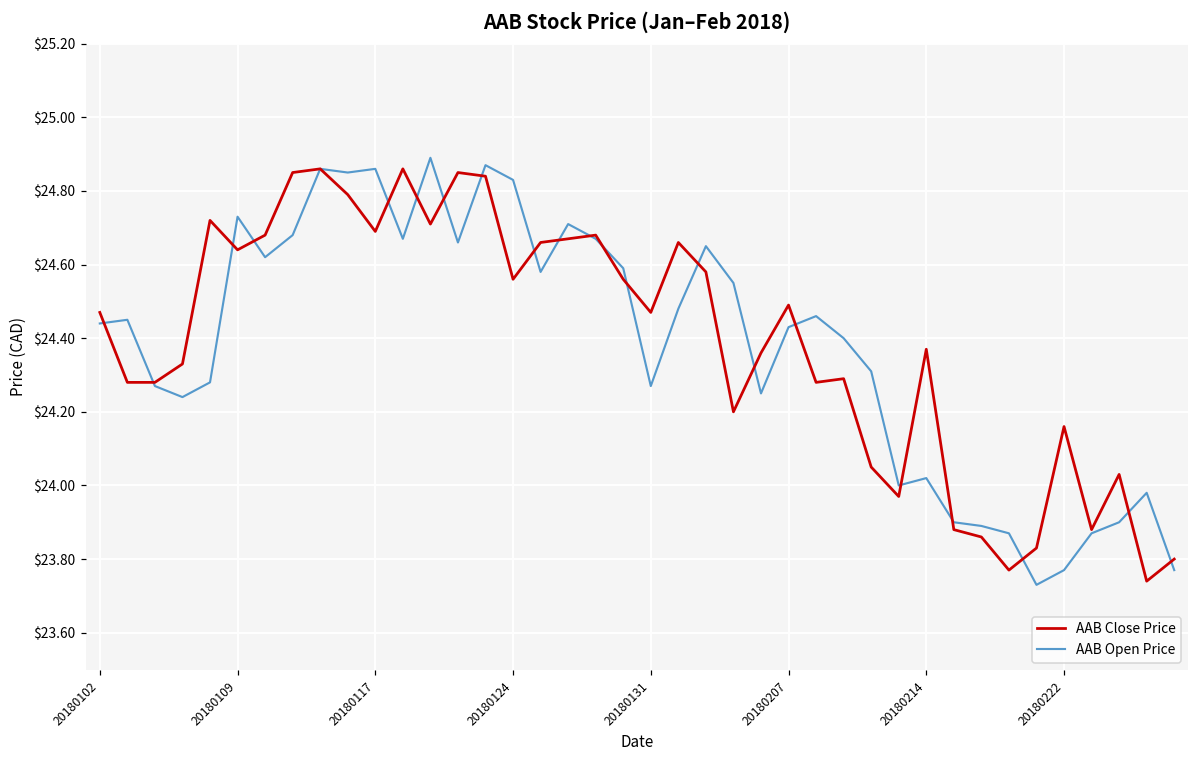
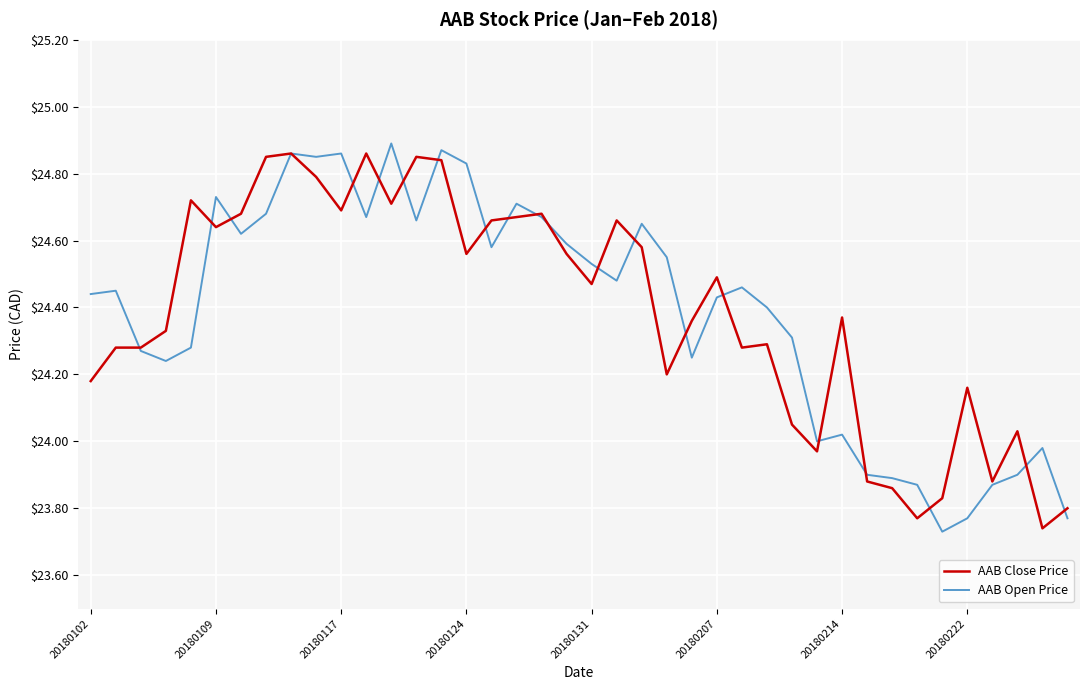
AAB Close Price, 20180102: $24.47 -> $24.18
AAB Open Price, 20180131: $24.27 -> $24.53
